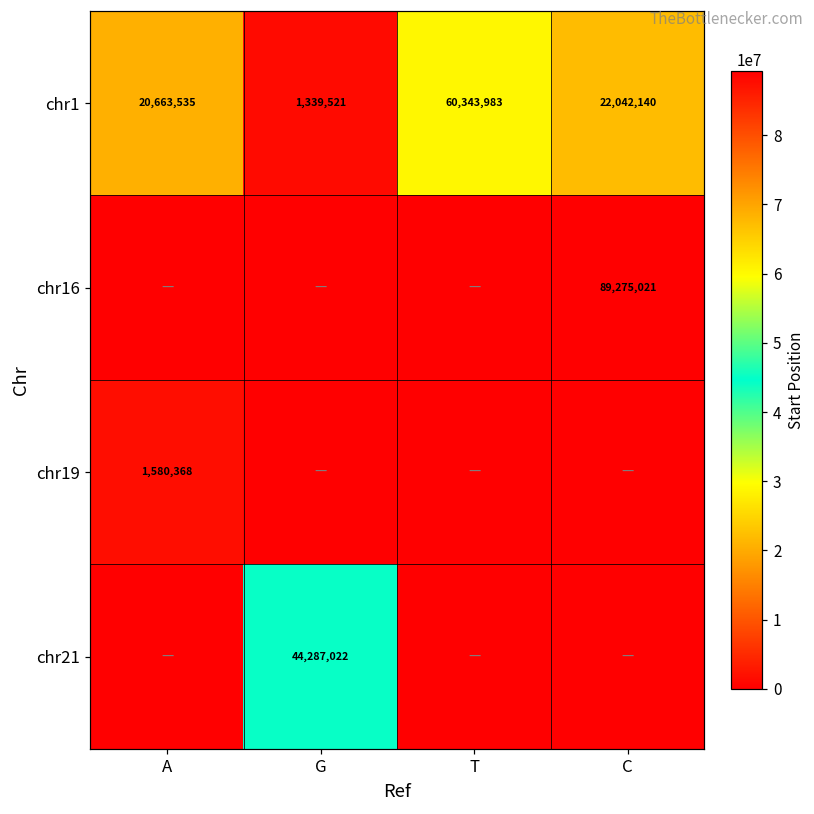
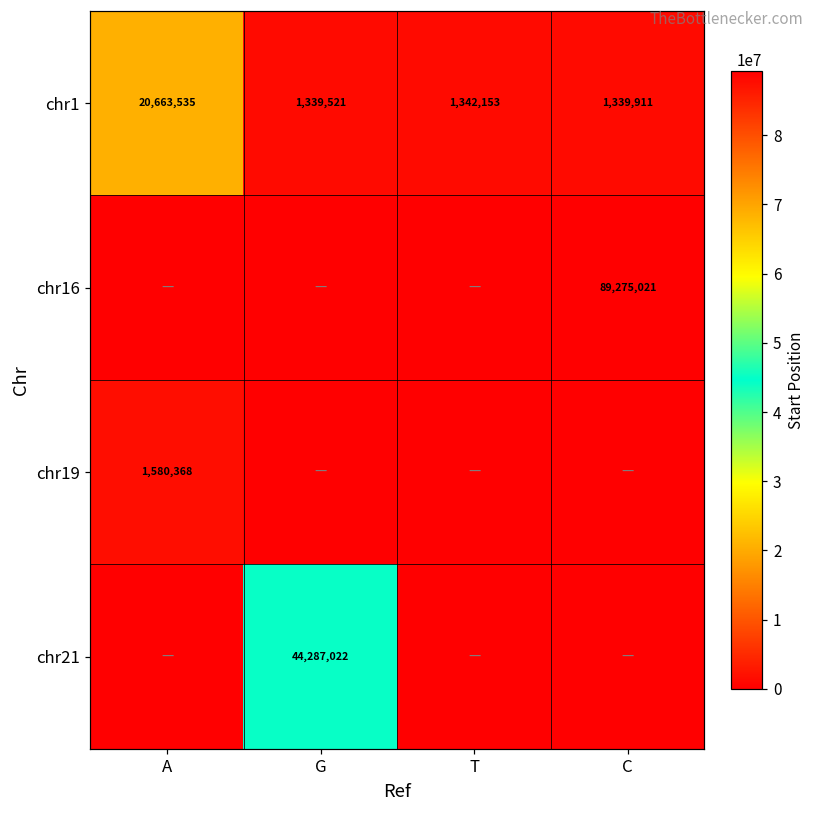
chr1, T: 60,343,983 -> 1,342,153
chr1, C: 22,042,140 -> 1,339,911
